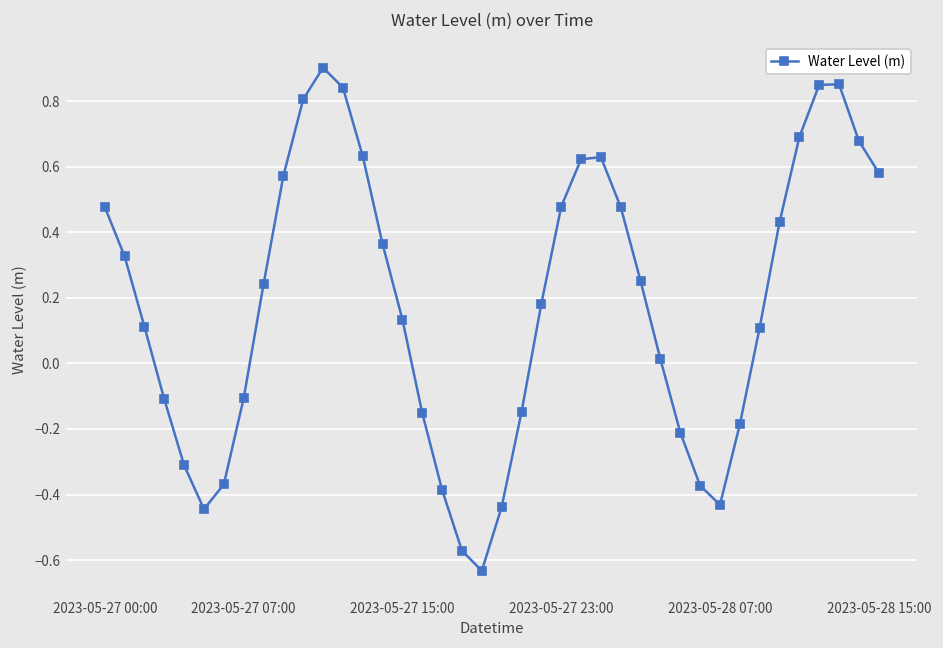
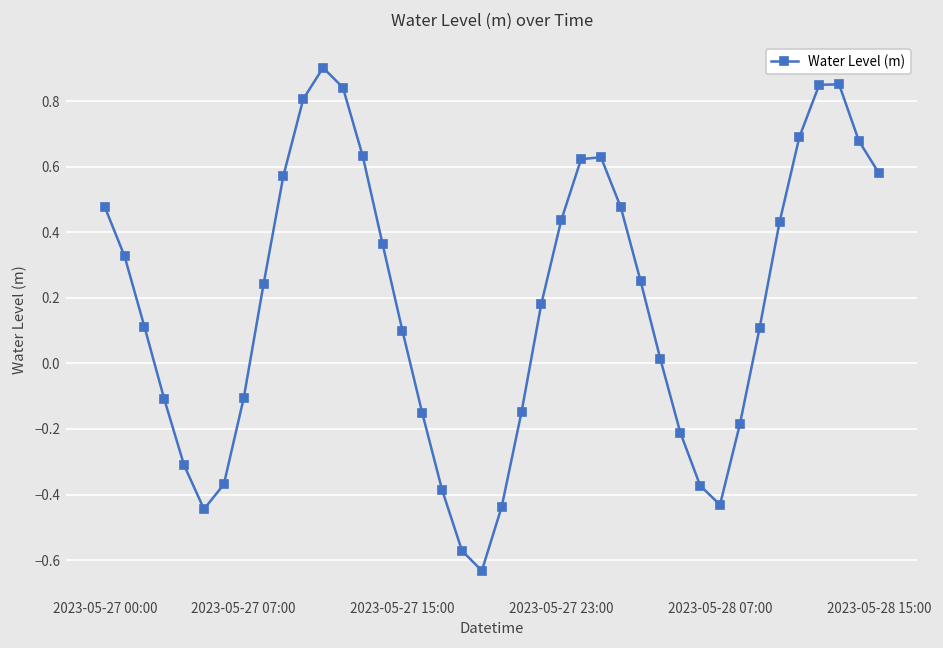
2023-05-27 15:00: 0.13 -> 0.10
2023-05-27 23:00: 0.48 -> 0.44
